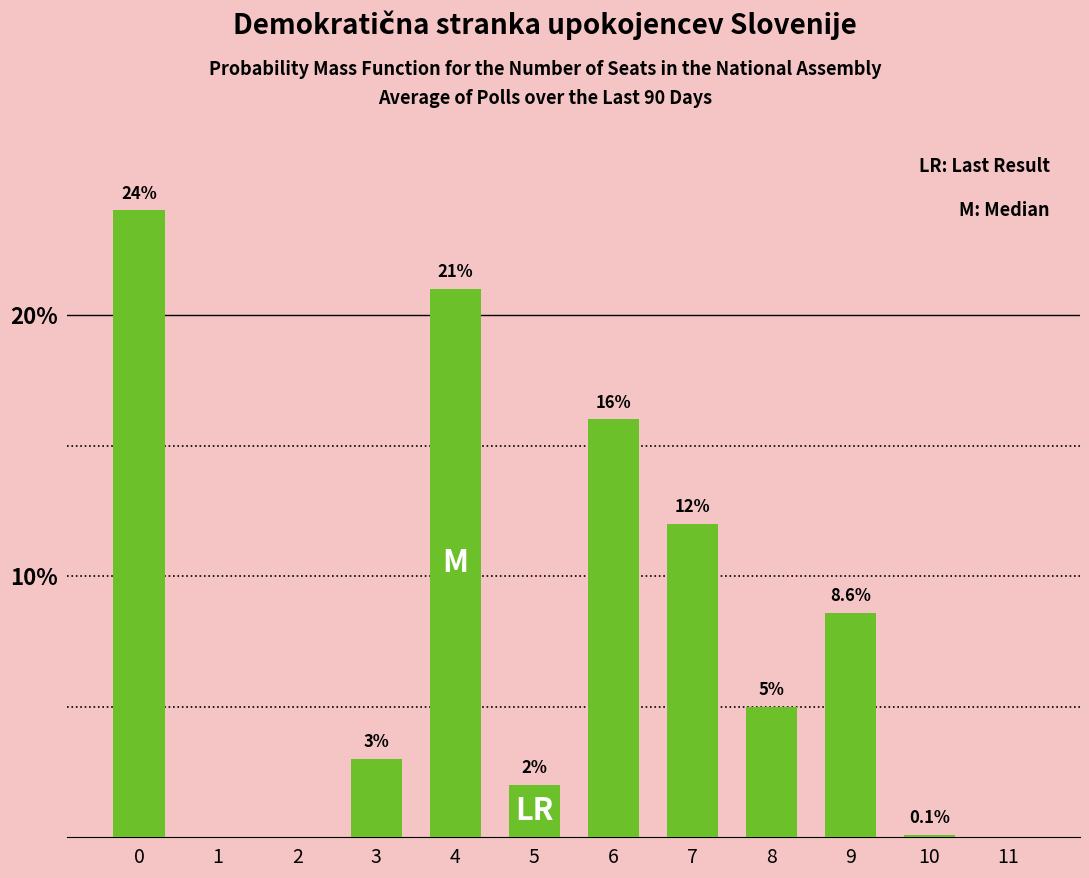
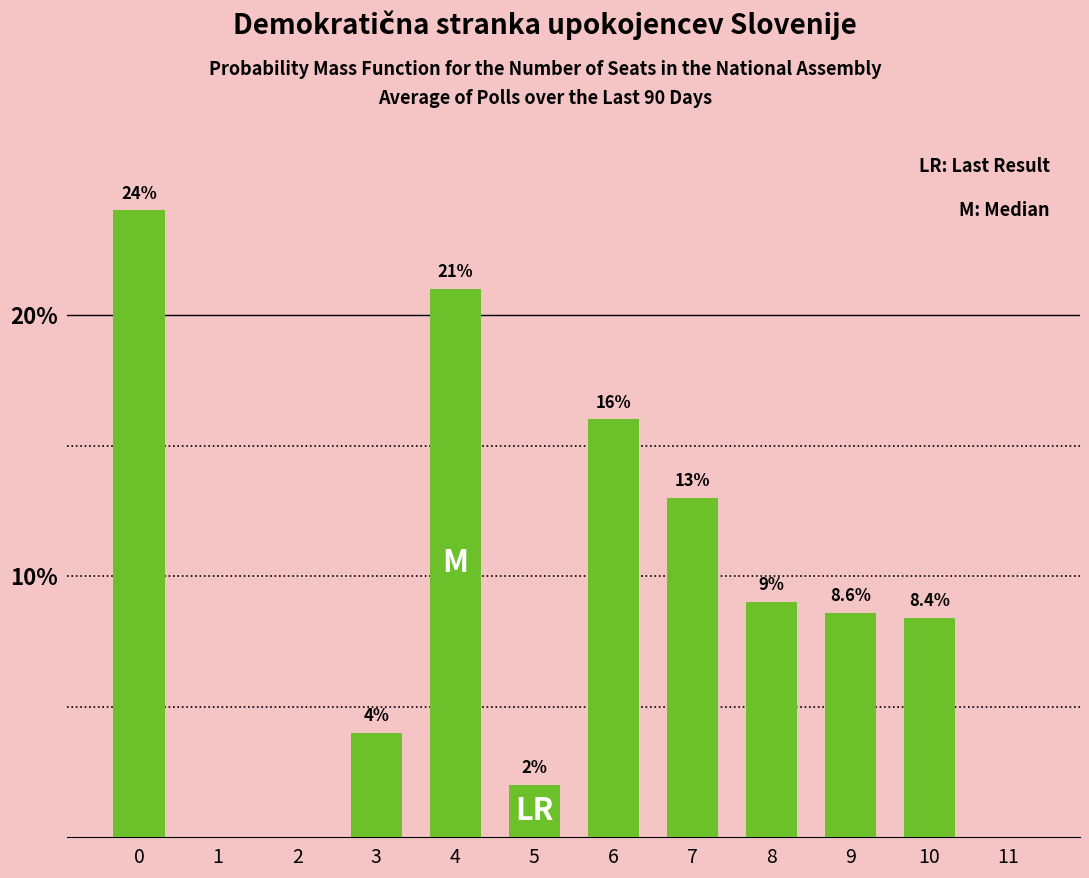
3: 3% -> 4%
7: 12% -> 13%
8: 5% -> 9%
10: 0.1% -> 8.4%
